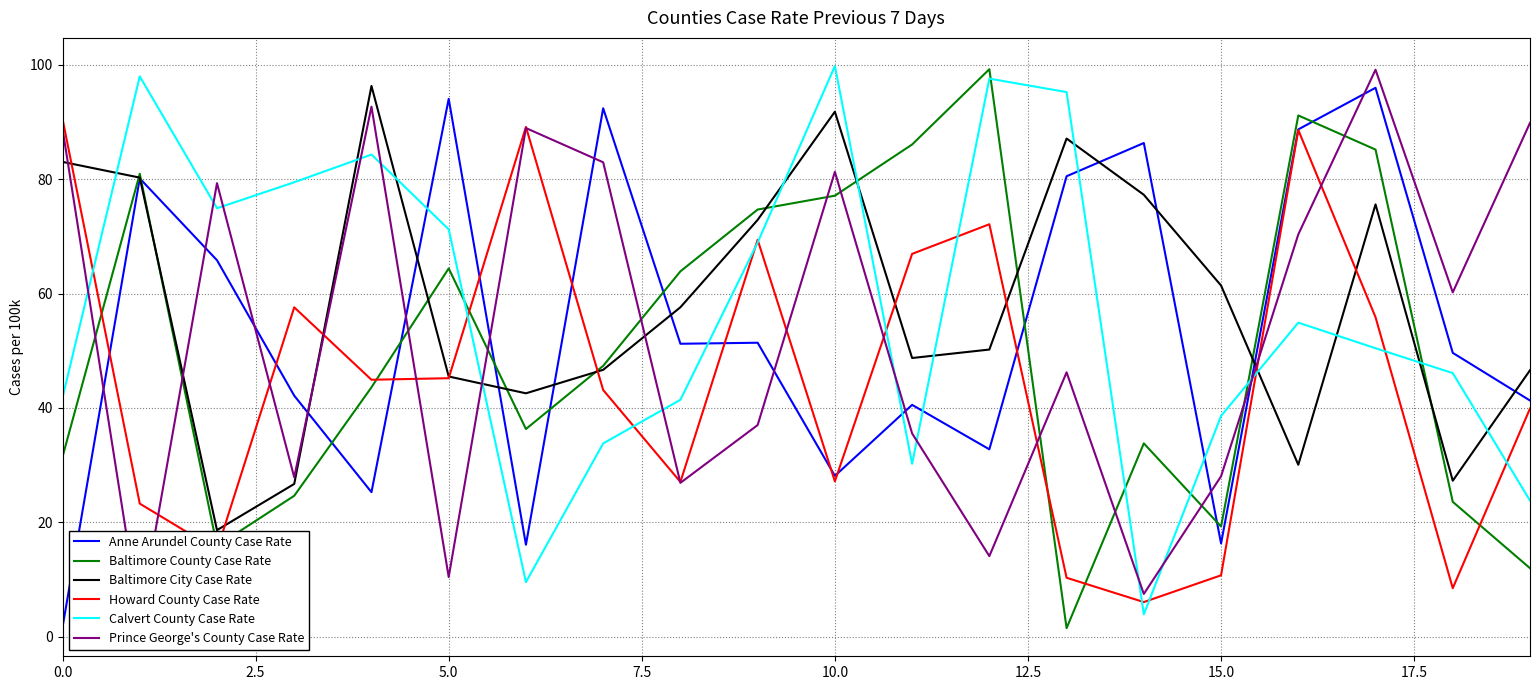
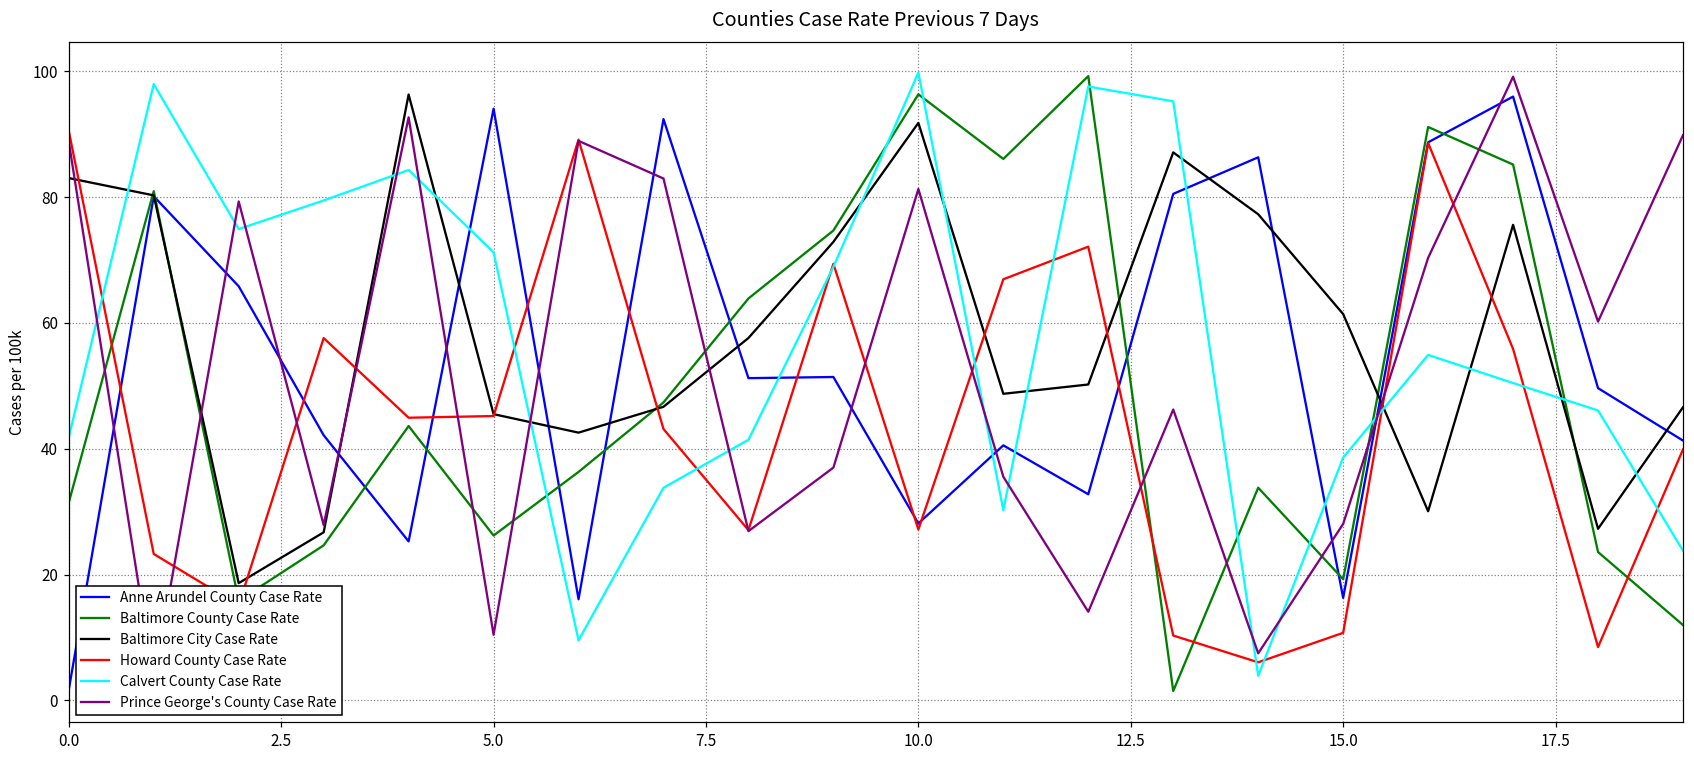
Baltimore County Case Rate, 5.0: 64 -> 26
Baltimore County Case Rate, 10.0: 77 -> 96
